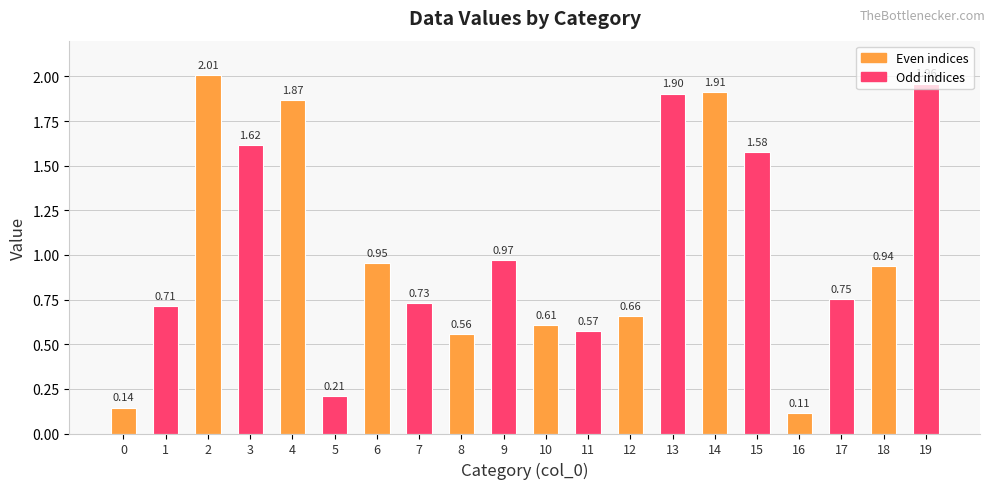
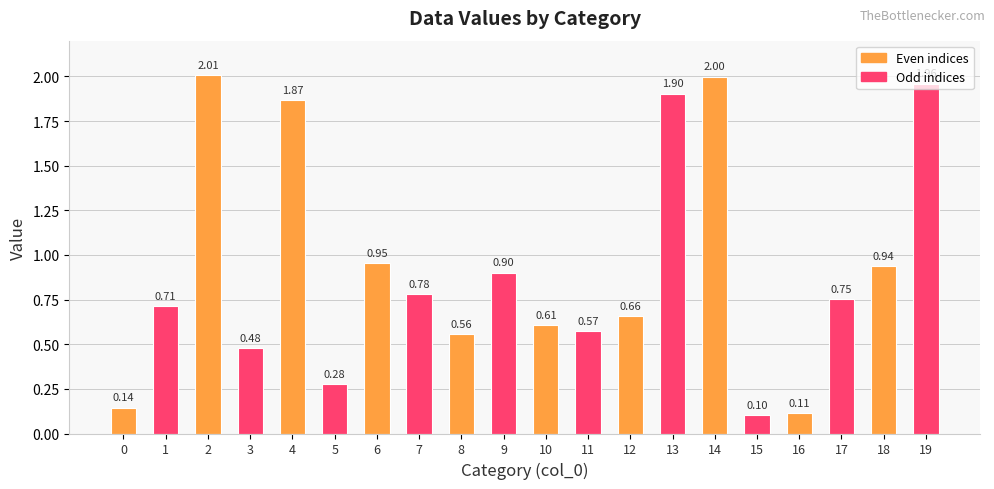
3: 1.62 -> 0.48
5: 0.21 -> 0.28
7: 0.73 -> 0.78
9: 0.97 -> 0.90
14: 1.91 -> 2.00
15: 1.58 -> 0.10
